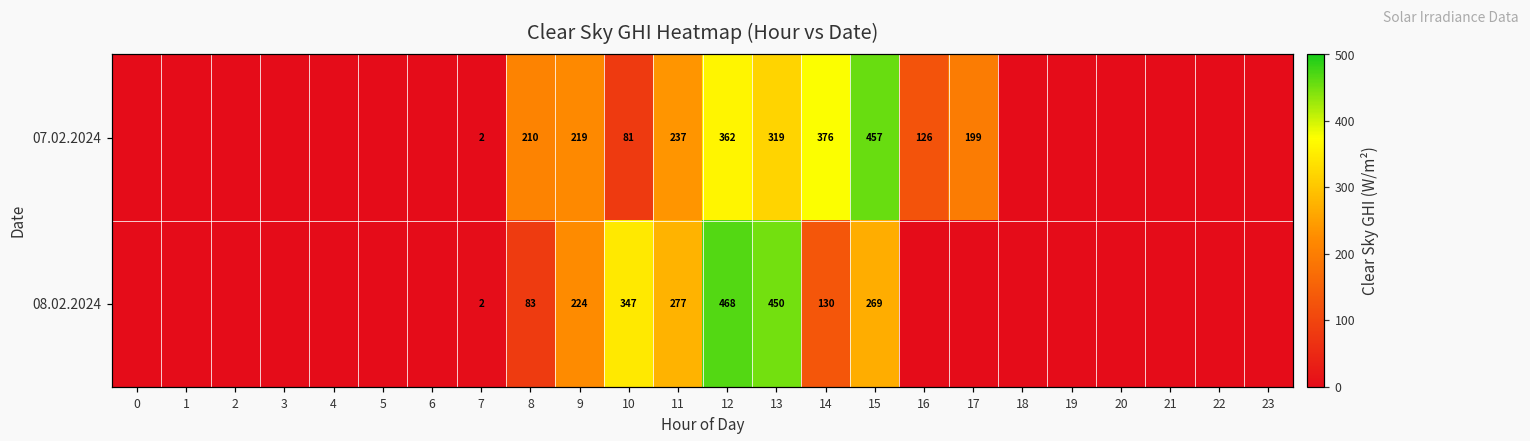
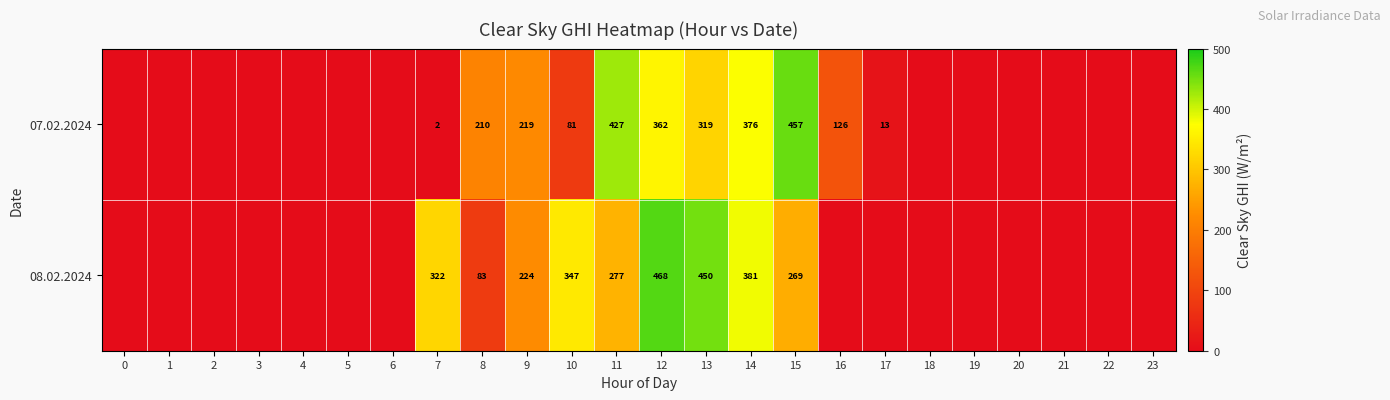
07.02.2024, 11: 237 -> 427
07.02.2024, 17: 199 -> 13
08.02.2024, 7: 2 -> 322
08.02.2024, 14: 130 -> 381
